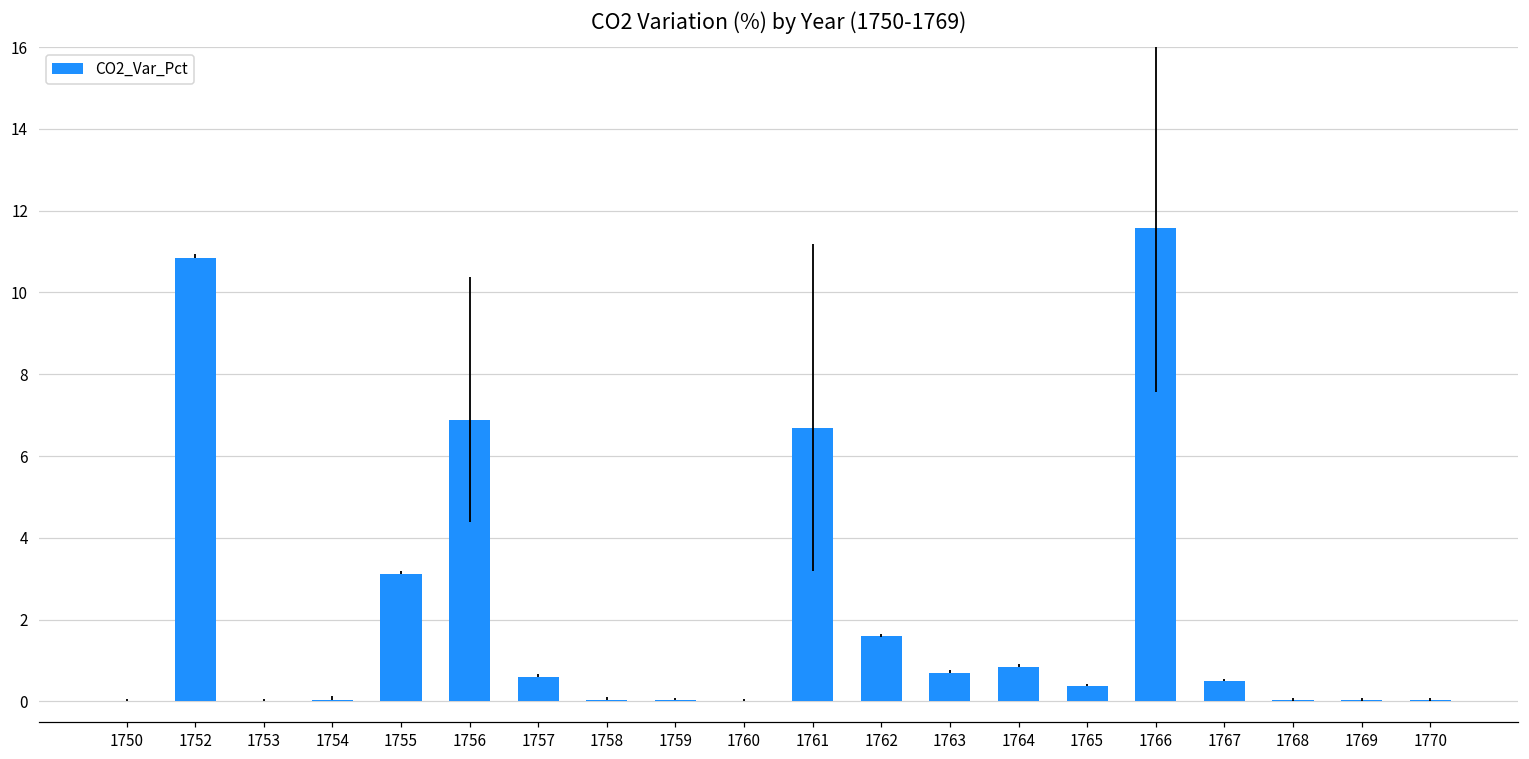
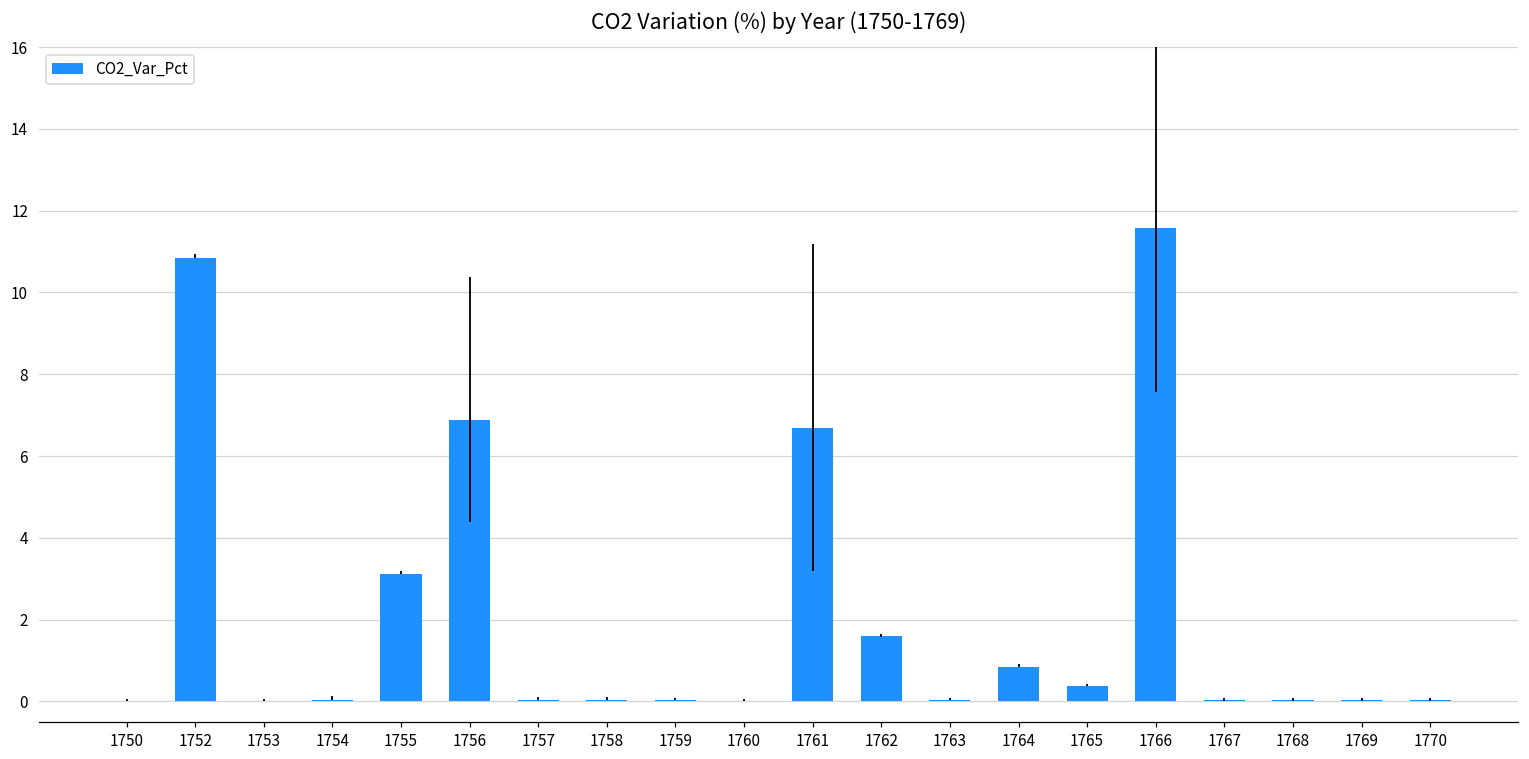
1757: 0.6 -> 0.0
1763: 0.7 -> 0.0
1767: 0.5 -> 0.0
